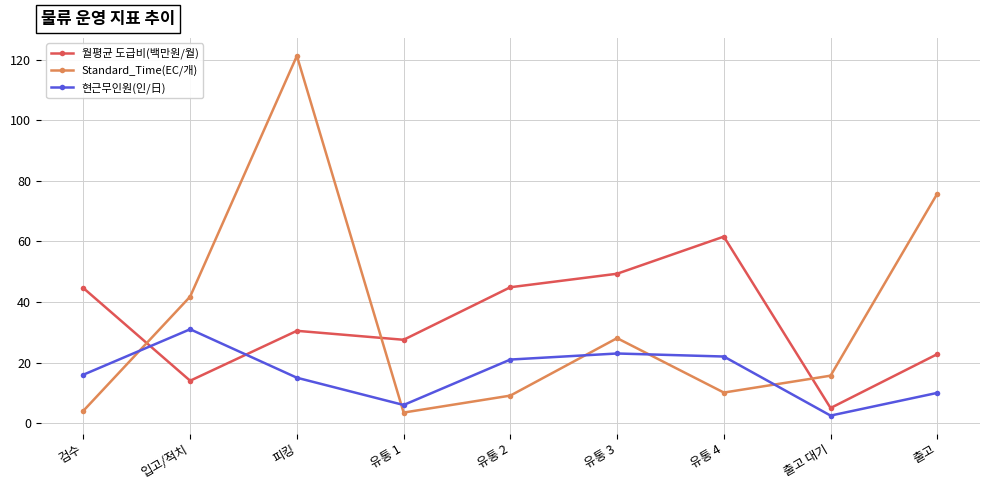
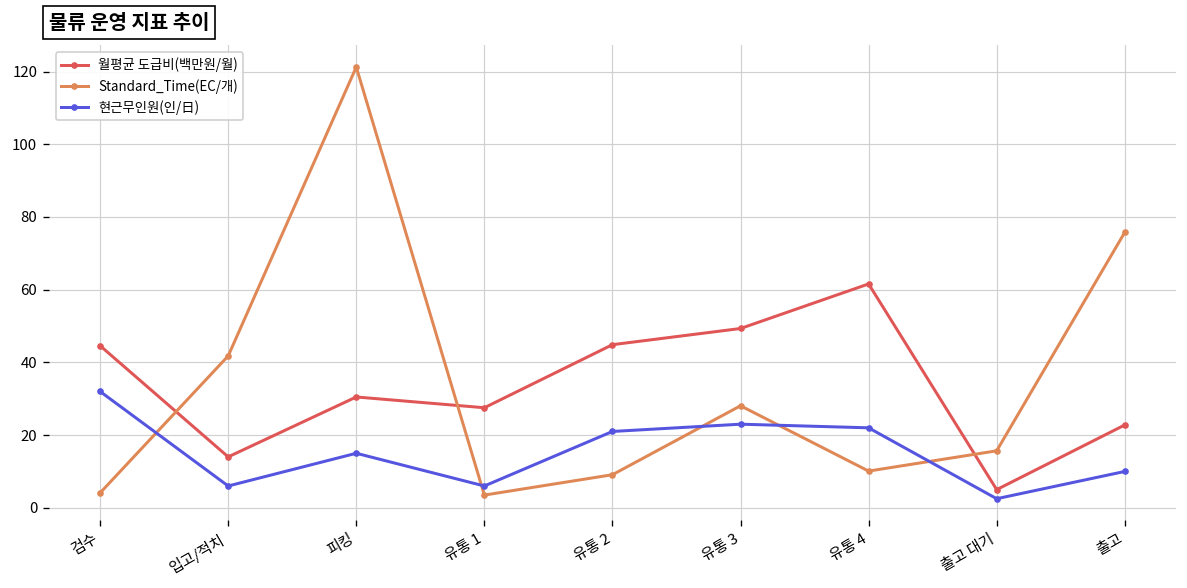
현근무인원(인/日), 검수: 16 -> 32
현근무인원(인/日), 입고/적치: 31 -> 6
